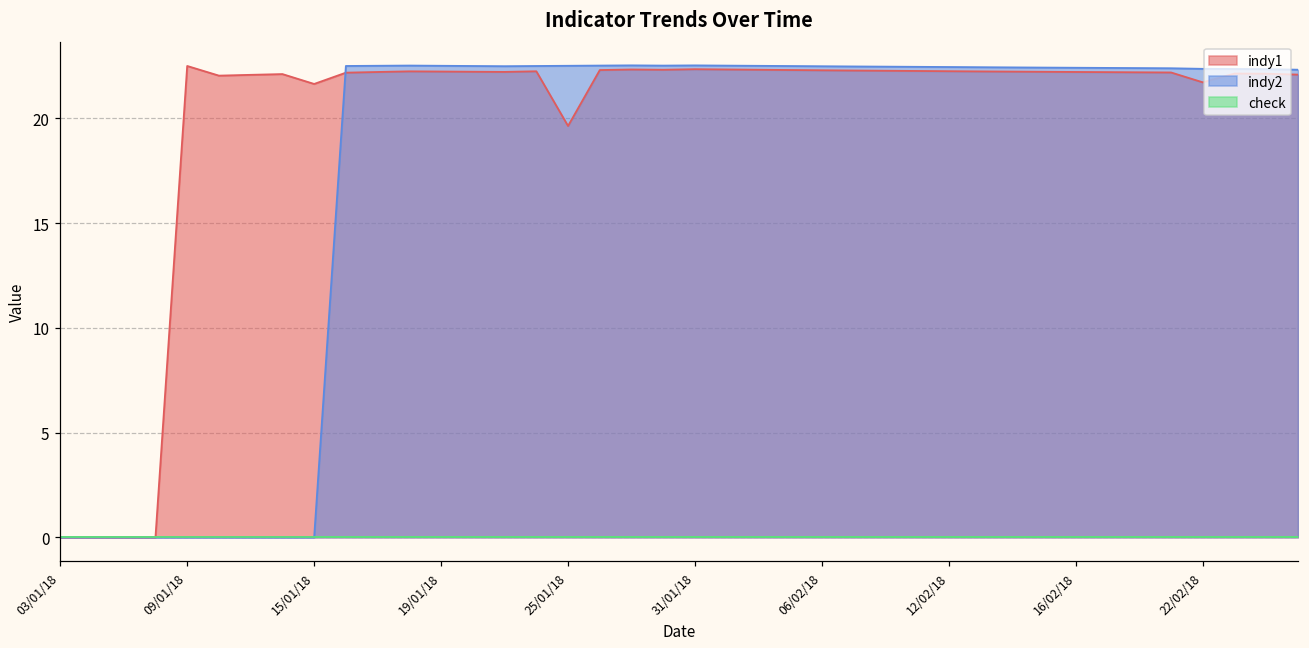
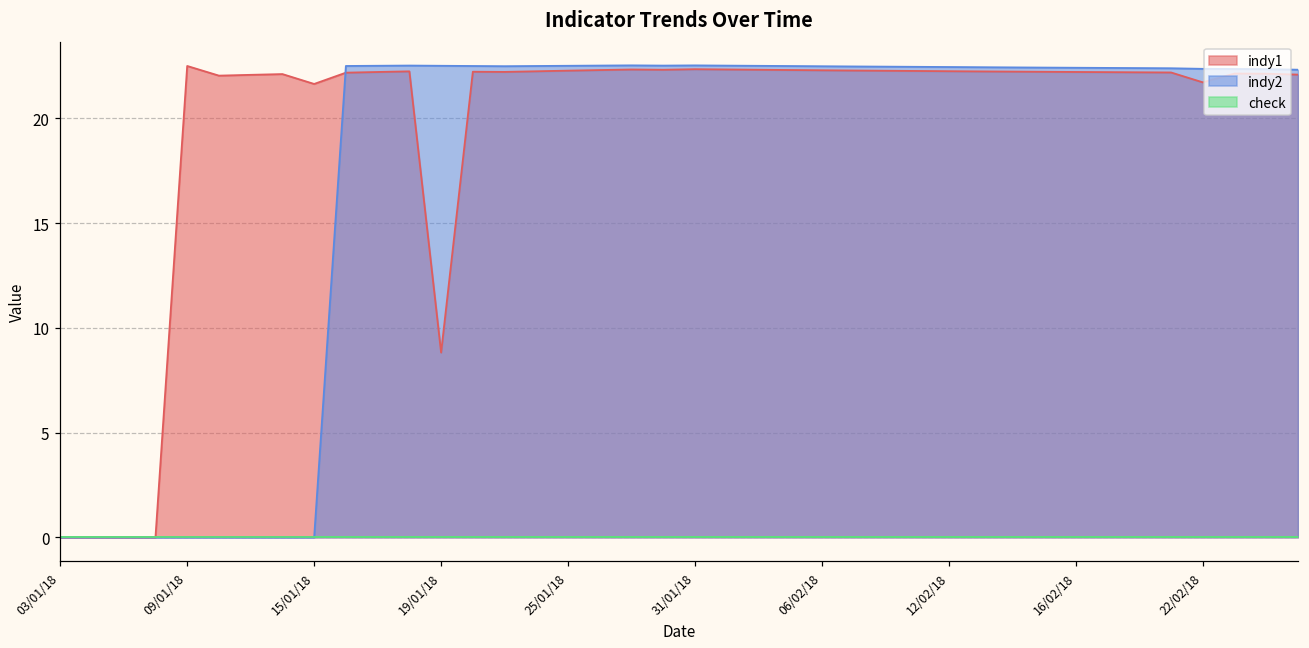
indy1, 19/01/18: 22.2 -> 8.8
indy1, 25/01/18: 19.6 -> 22.3
